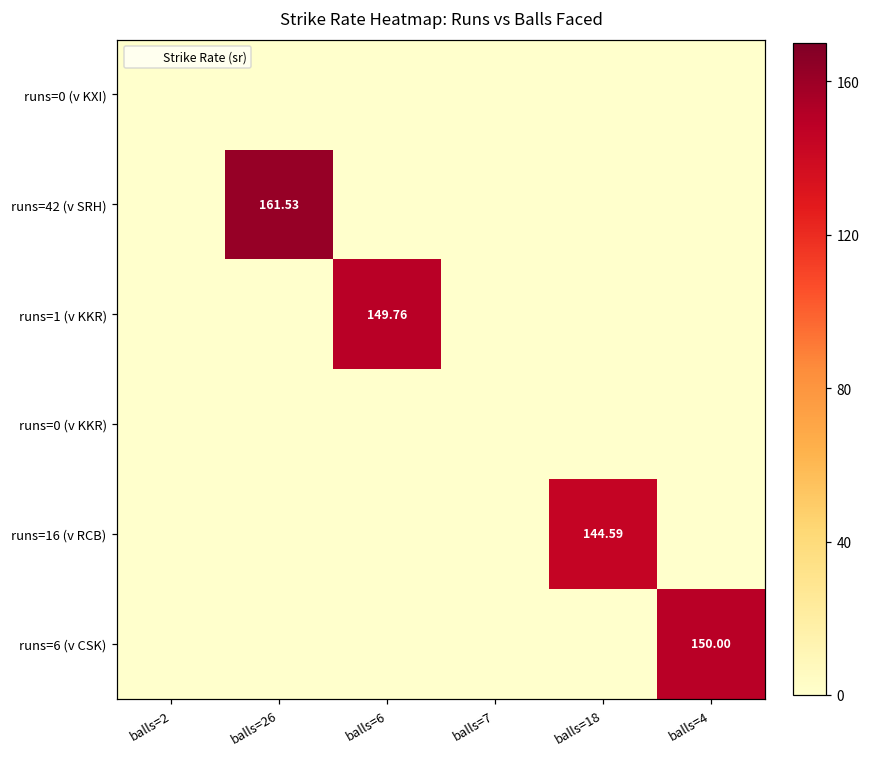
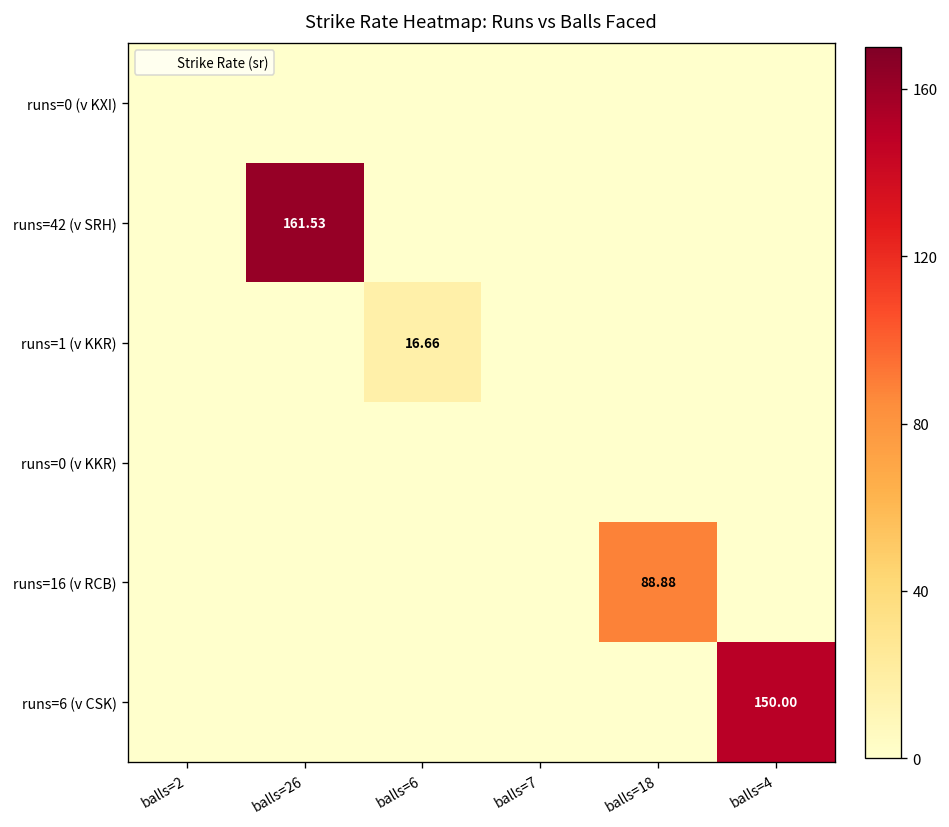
runs=1 (v KKR), balls=6: 149.76 -> 16.66
runs=16 (v RCB), balls=18: 144.59 -> 88.88
